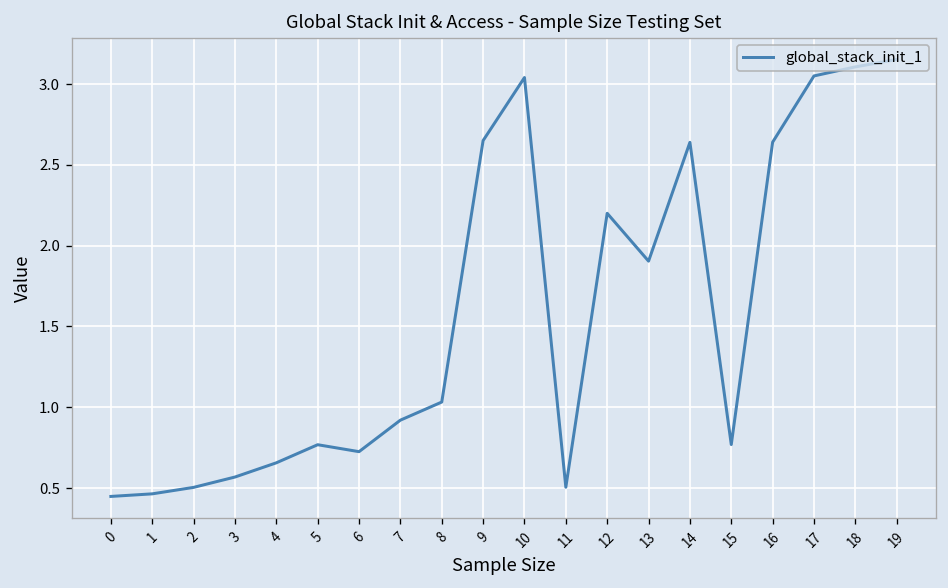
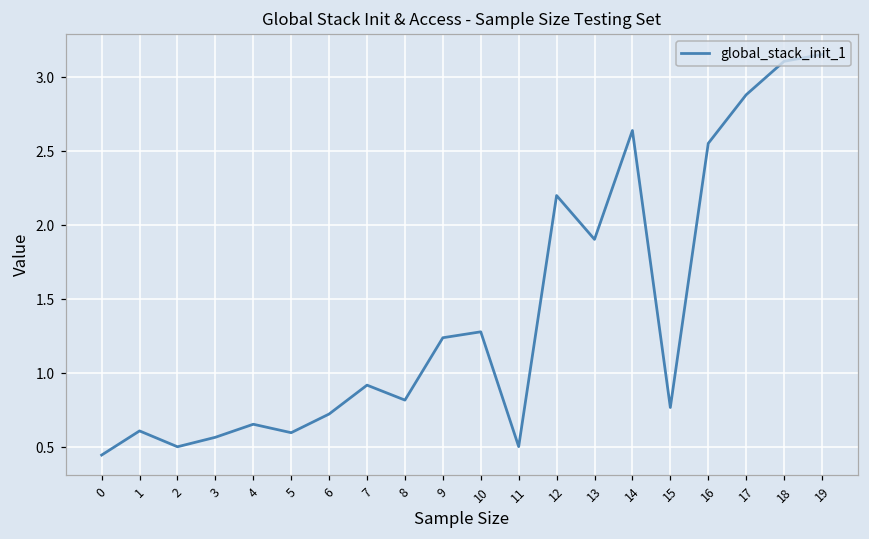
1: 0.46 -> 0.61
5: 0.77 -> 0.60
8: 1.03 -> 0.82
9: 2.65 -> 1.24
10: 3.04 -> 1.28
16: 2.64 -> 2.55
17: 3.05 -> 2.88
